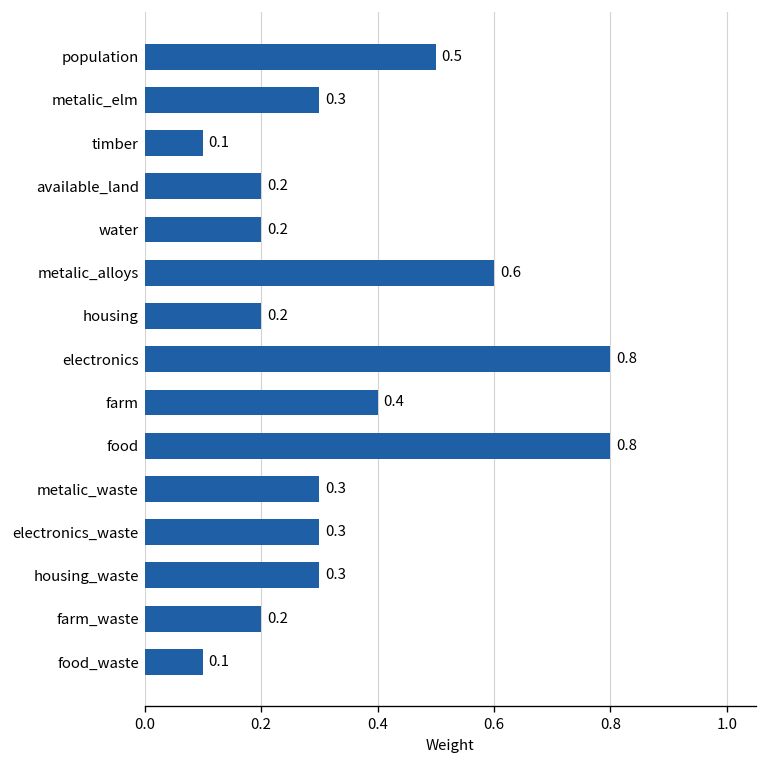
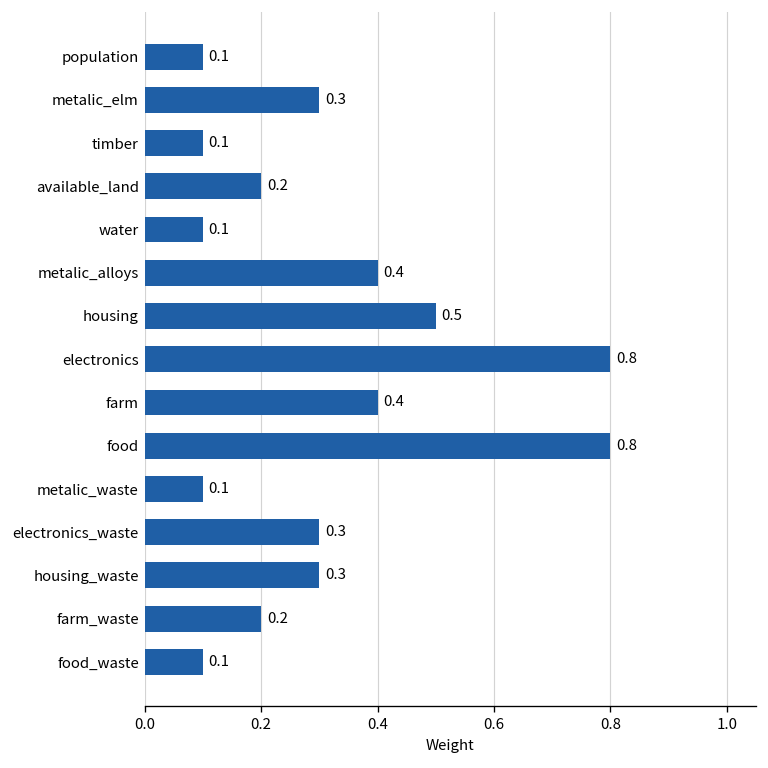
population: 0.5 -> 0.1
water: 0.2 -> 0.1
metalic_alloys: 0.6 -> 0.4
housing: 0.2 -> 0.5
metalic_waste: 0.3 -> 0.1
